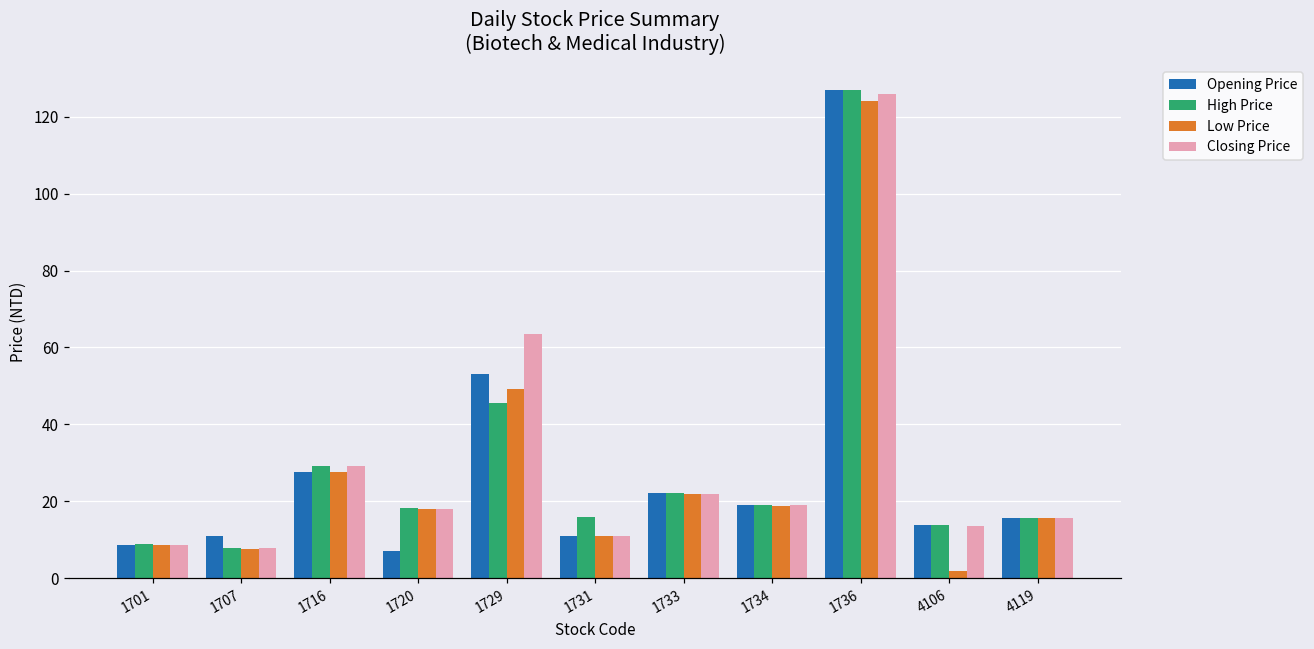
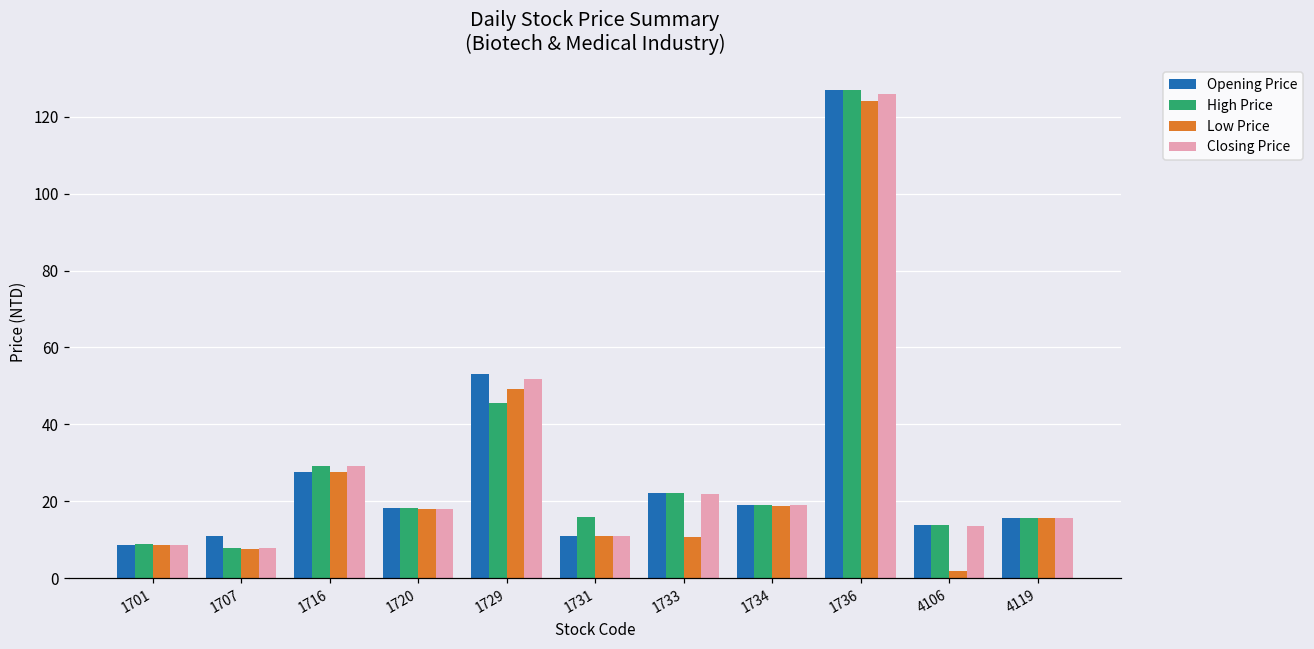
Opening Price, 1720: 7 -> 18
Closing Price, 1729: 64 -> 52
Low Price, 1733: 22 -> 11
